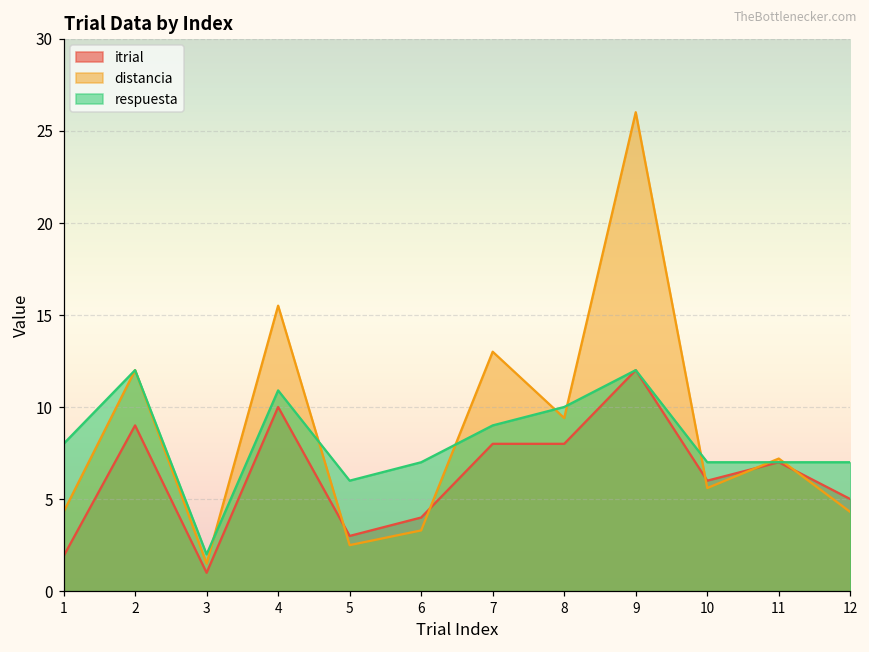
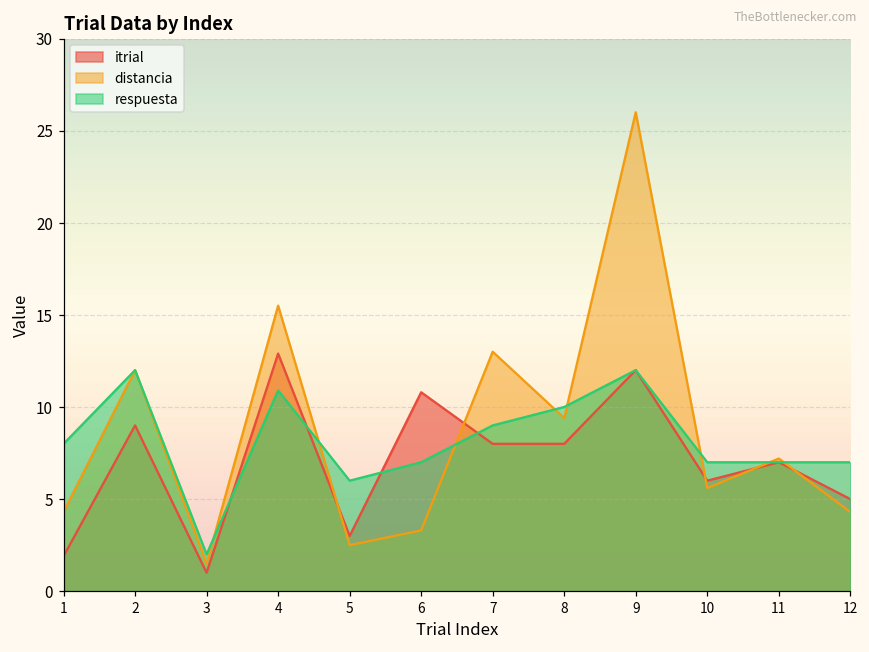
itrial, 4: 10.0 -> 12.9
itrial, 6: 4.0 -> 10.8
